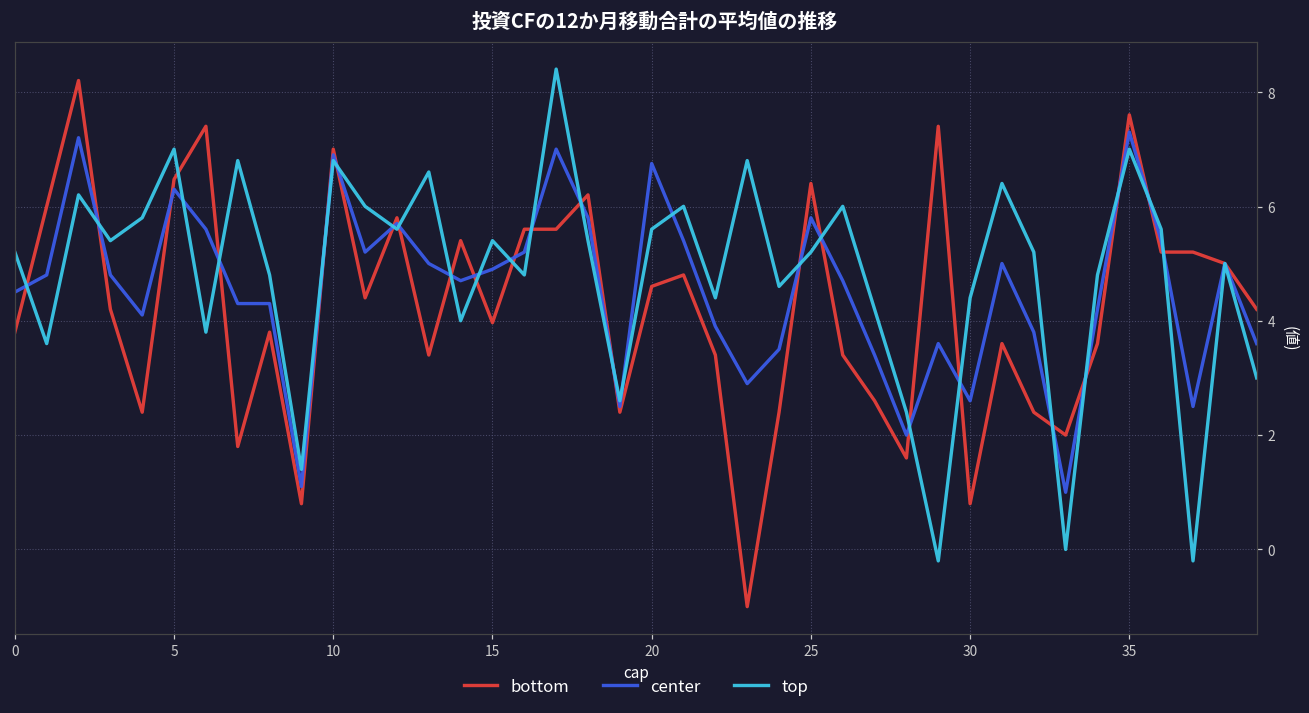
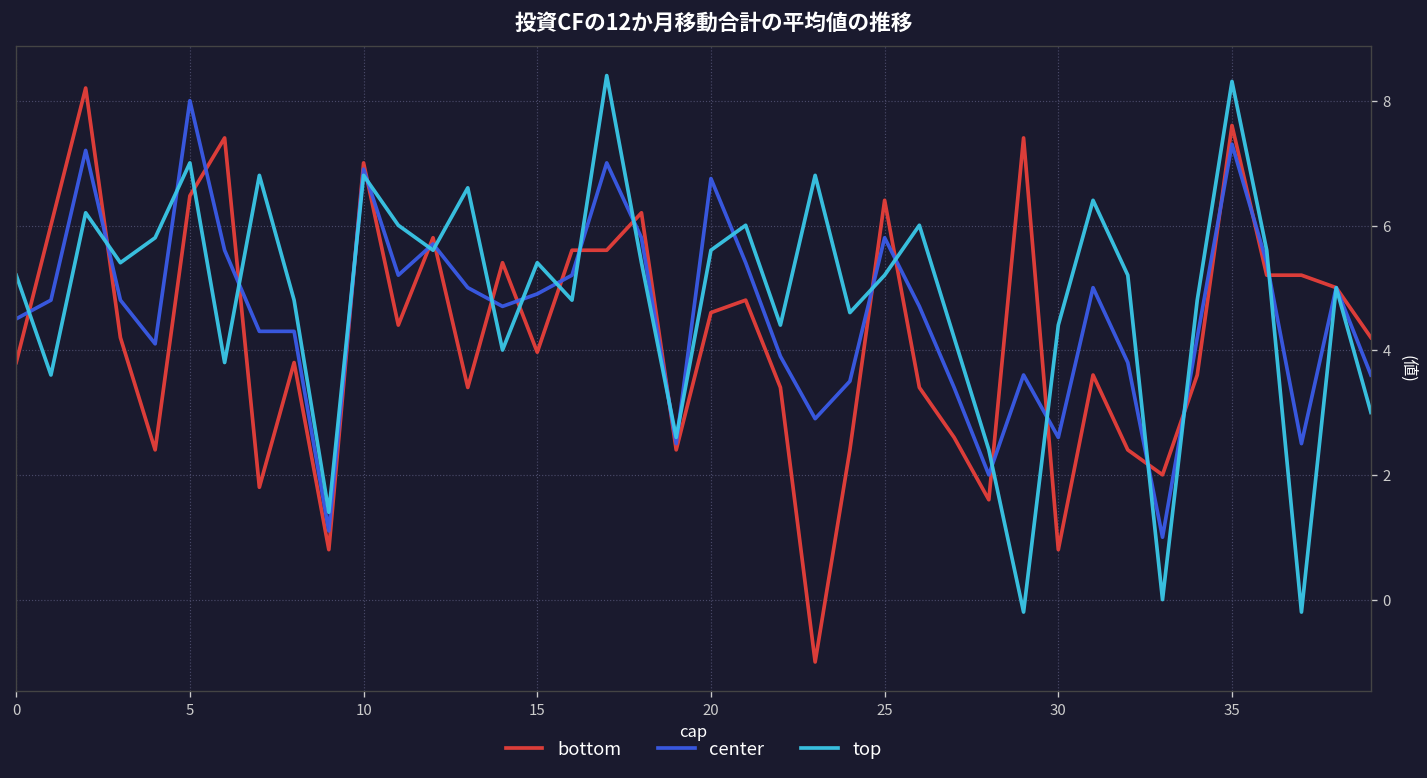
center, 5: 6.3 -> 8.0
top, 35: 7.0 -> 8.3
